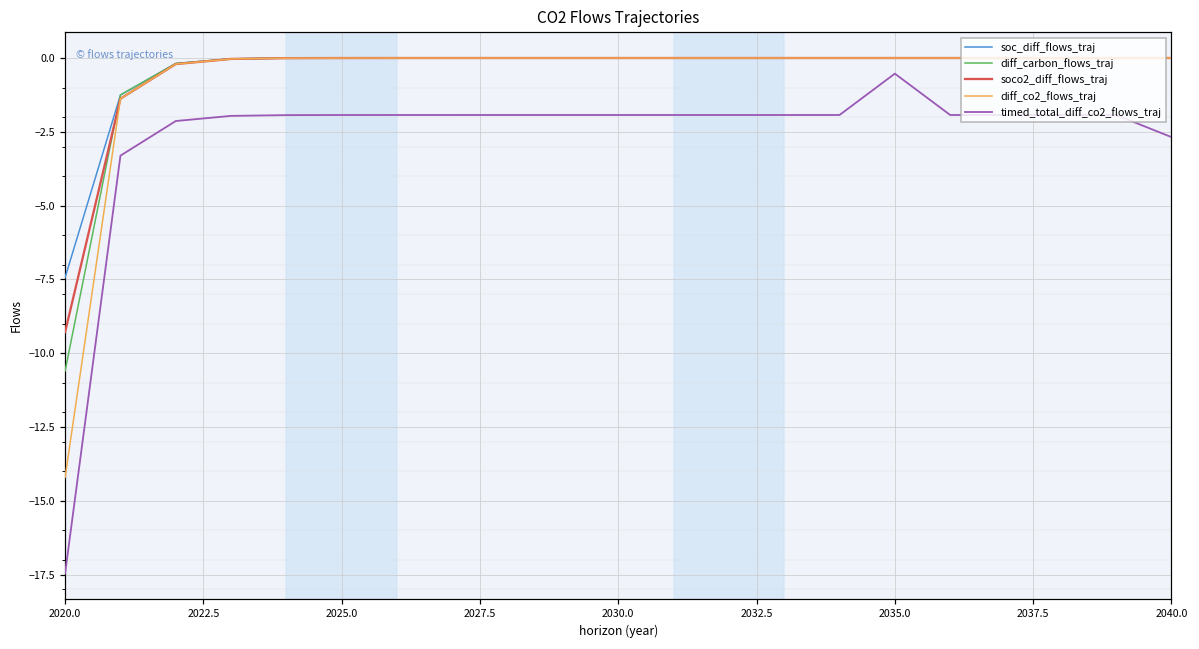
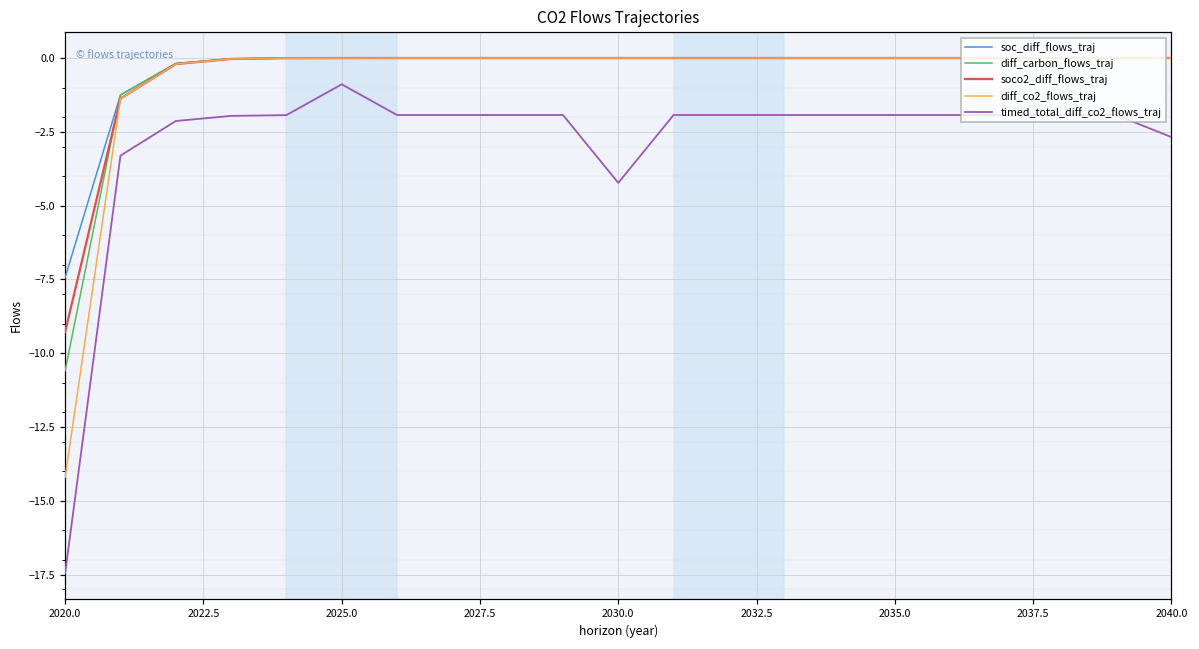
timed_total_diff_co2_flows_traj, 2025.0: -1.9 -> -0.9
timed_total_diff_co2_flows_traj, 2030.0: -1.9 -> -4.2
timed_total_diff_co2_flows_traj, 2035.0: -0.5 -> -1.9
